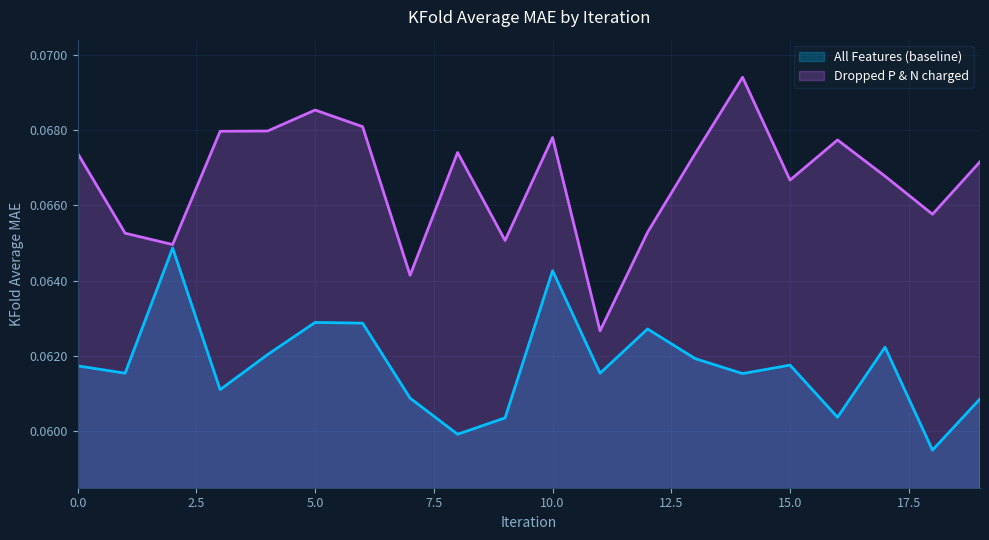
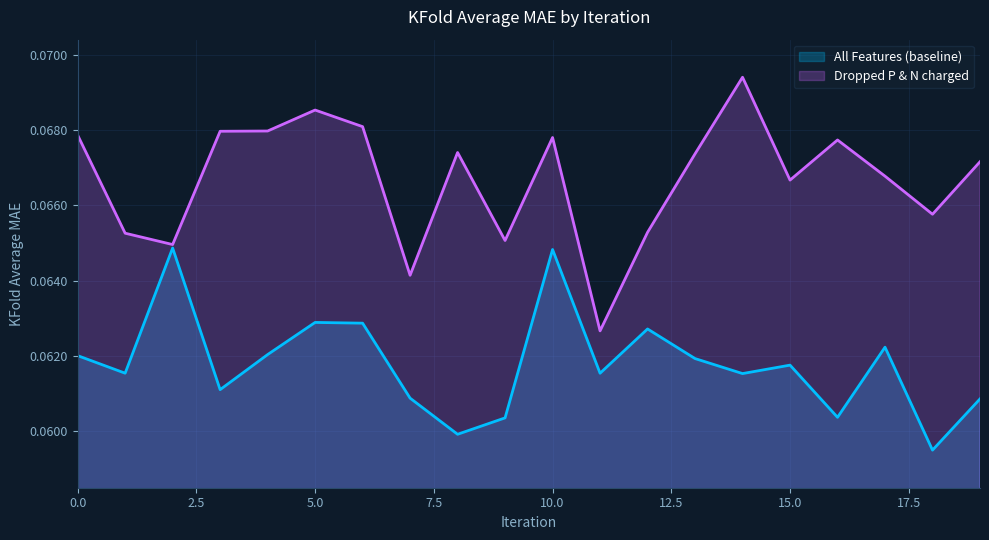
All Features (baseline), 0.0: 0.0617 -> 0.0620
Dropped P & N charged, 0.0: 0.0674 -> 0.0679
All Features (baseline), 10.0: 0.0643 -> 0.0648
